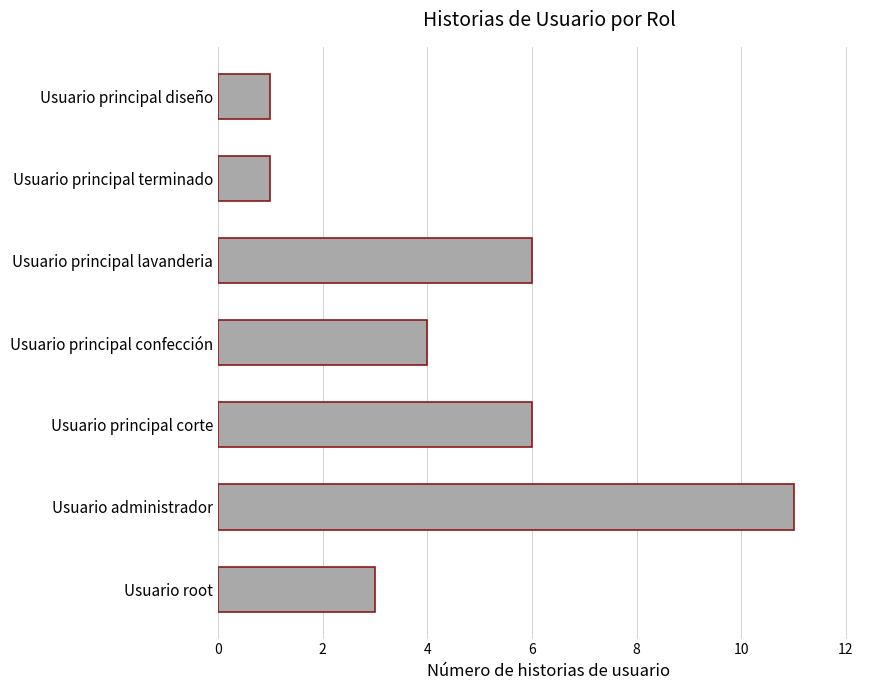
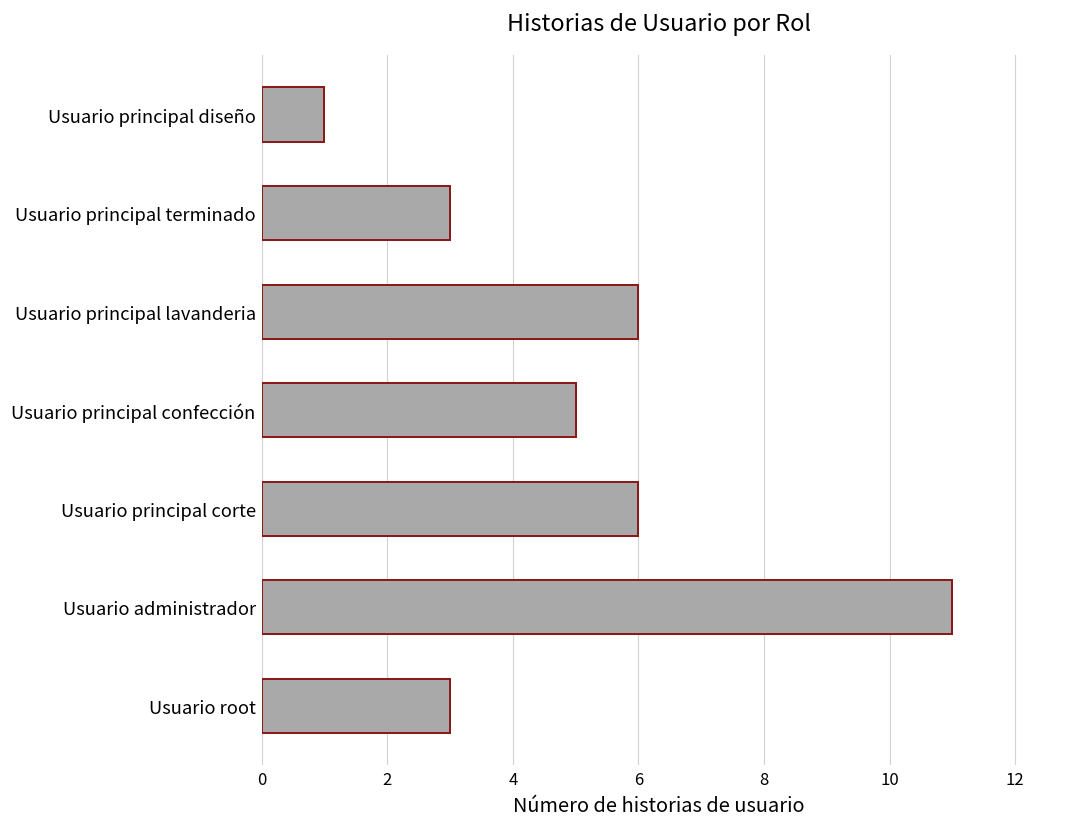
Usuario principal terminado: 1 -> 3
Usuario principal confección: 4 -> 5
